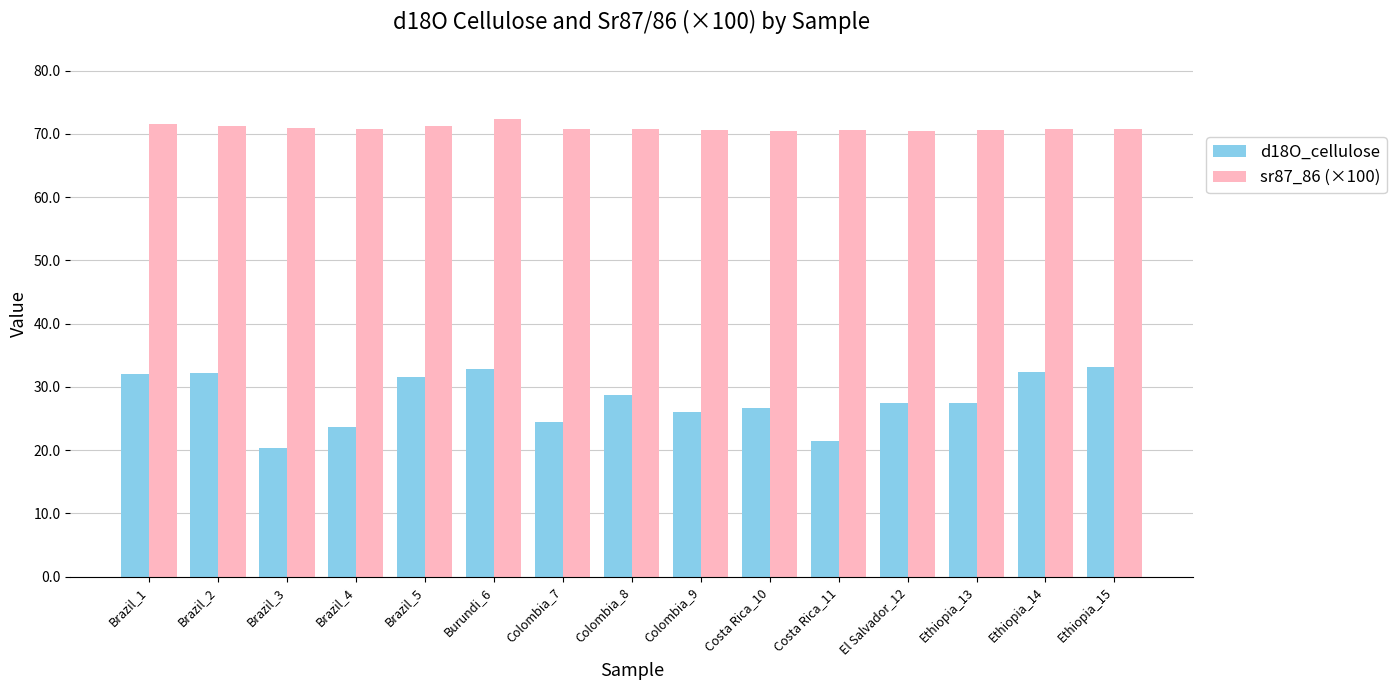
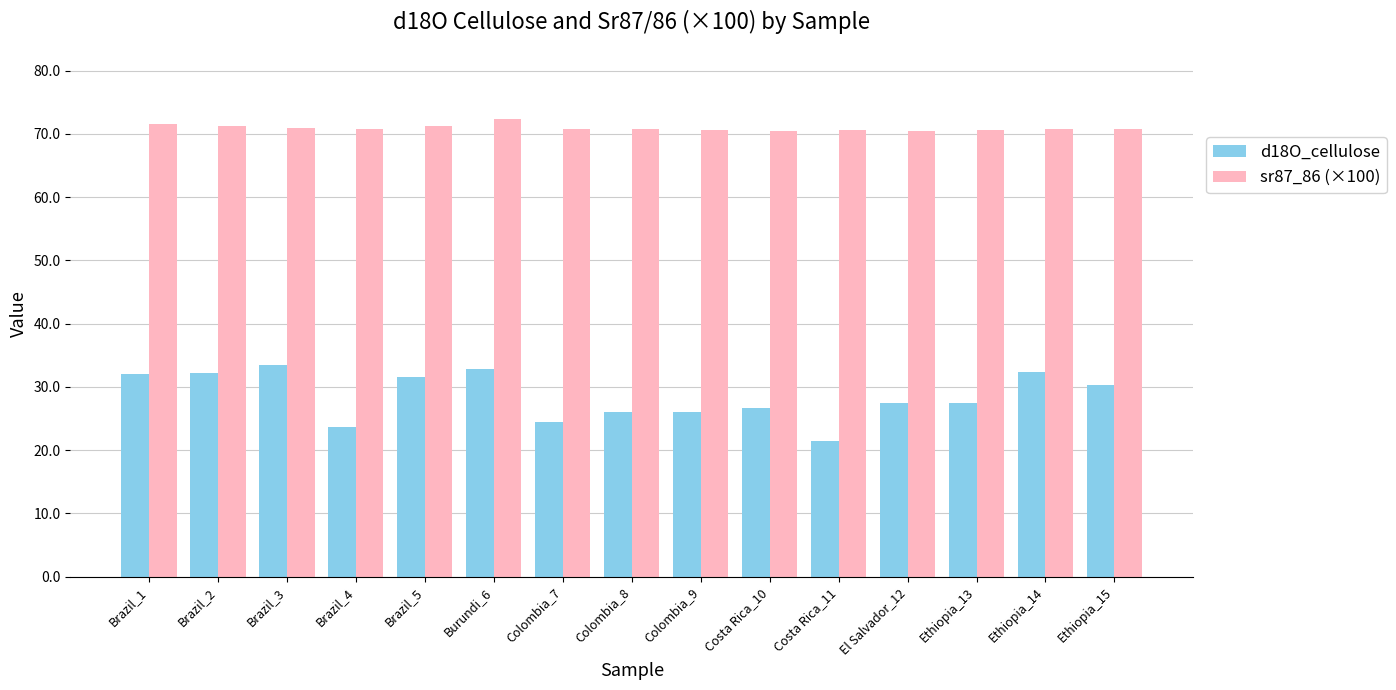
d18O_cellulose, Brazil_3: 20 -> 33
d18O_cellulose, Colombia_8: 29 -> 26
d18O_cellulose, Ethiopia_15: 33 -> 30
